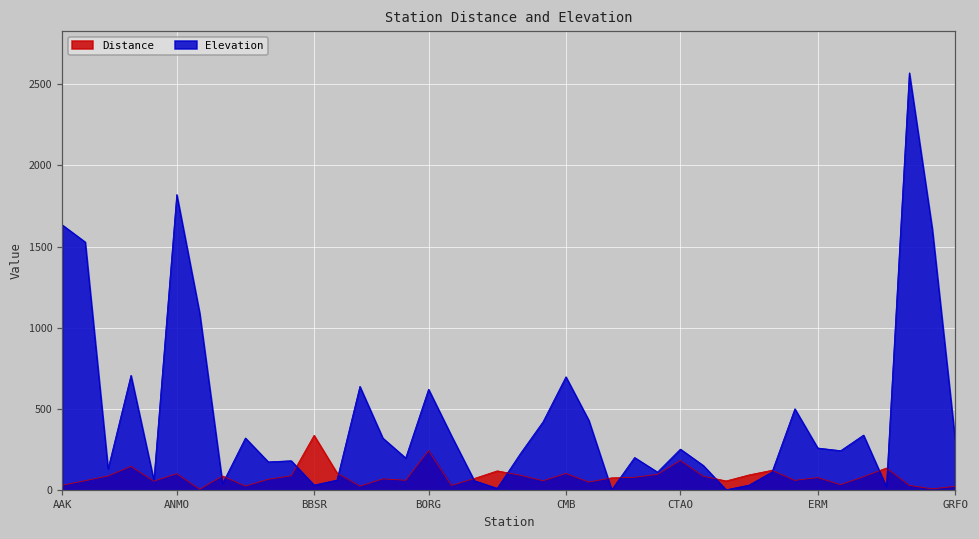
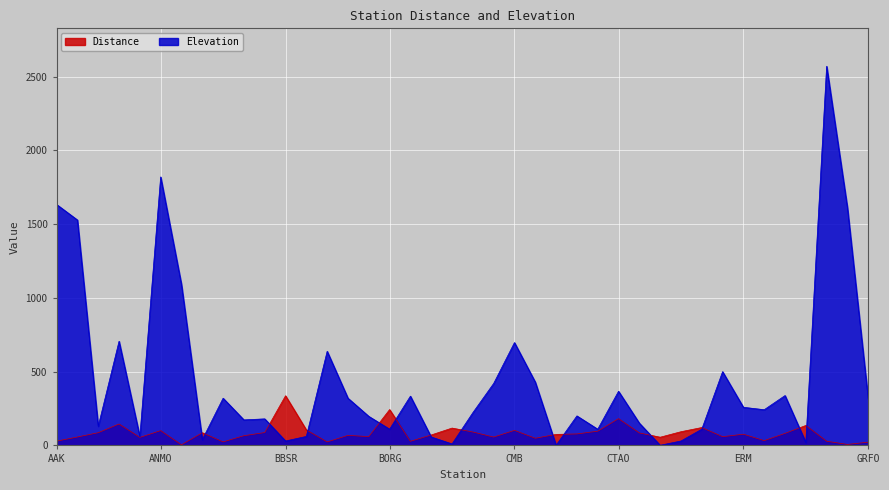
Elevation, BORG: 620 -> 110
Elevation, CTAO: 250 -> 370
